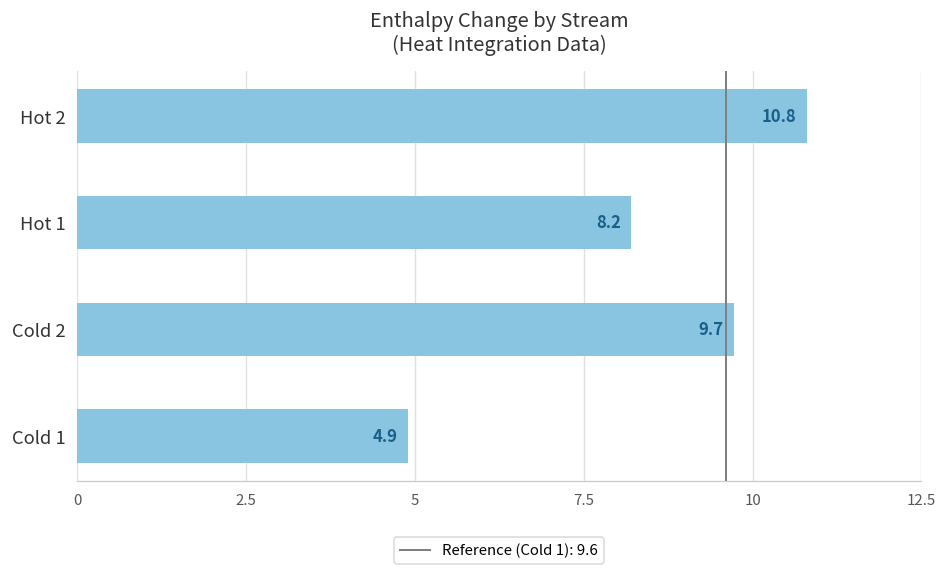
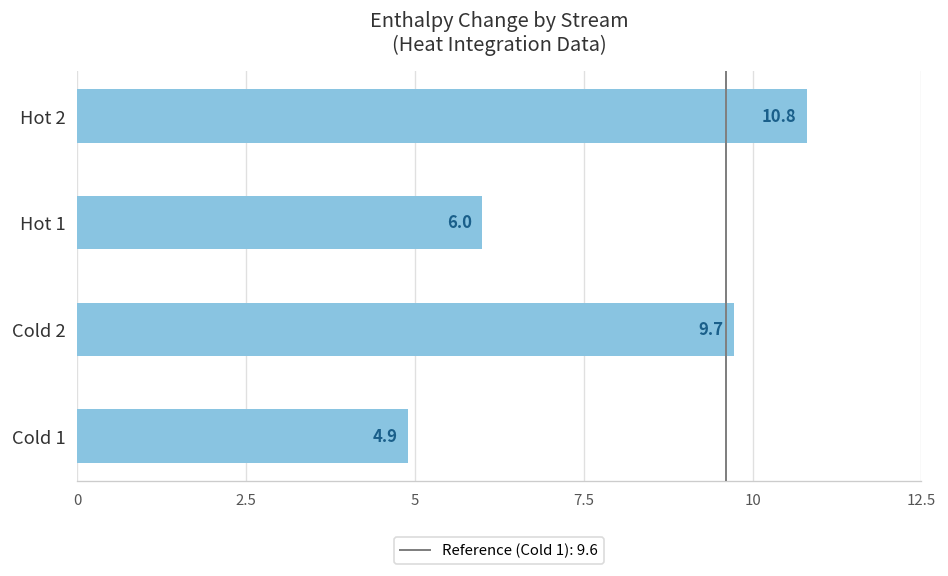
Hot 1: 8.2 -> 6.0
